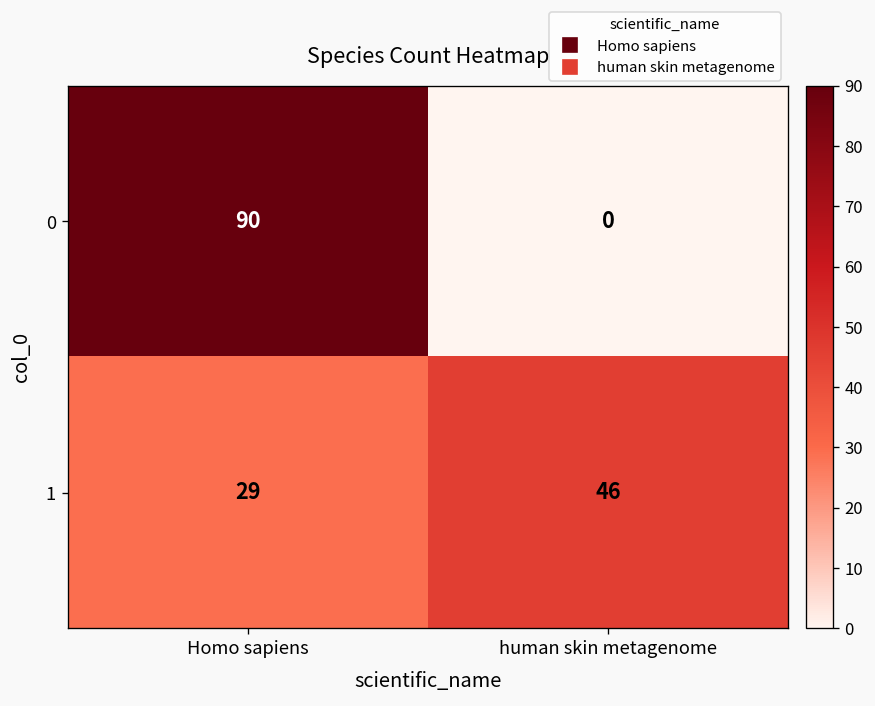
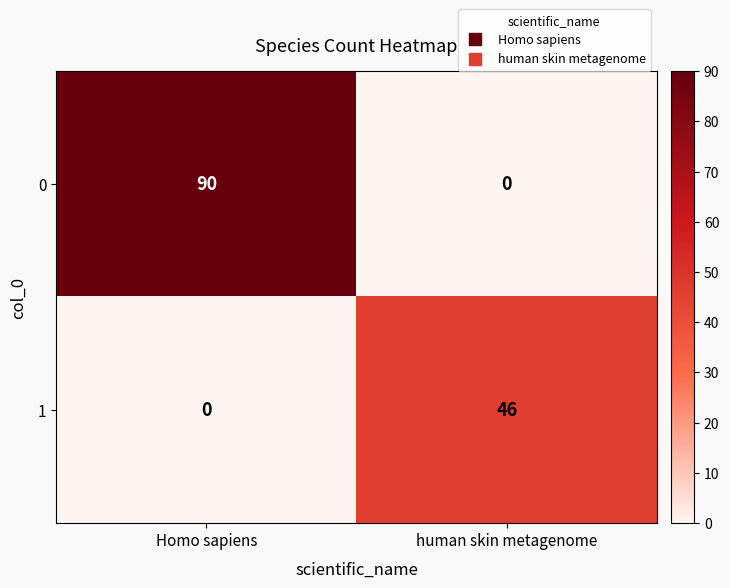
1, Homo sapiens: 29 -> 0
